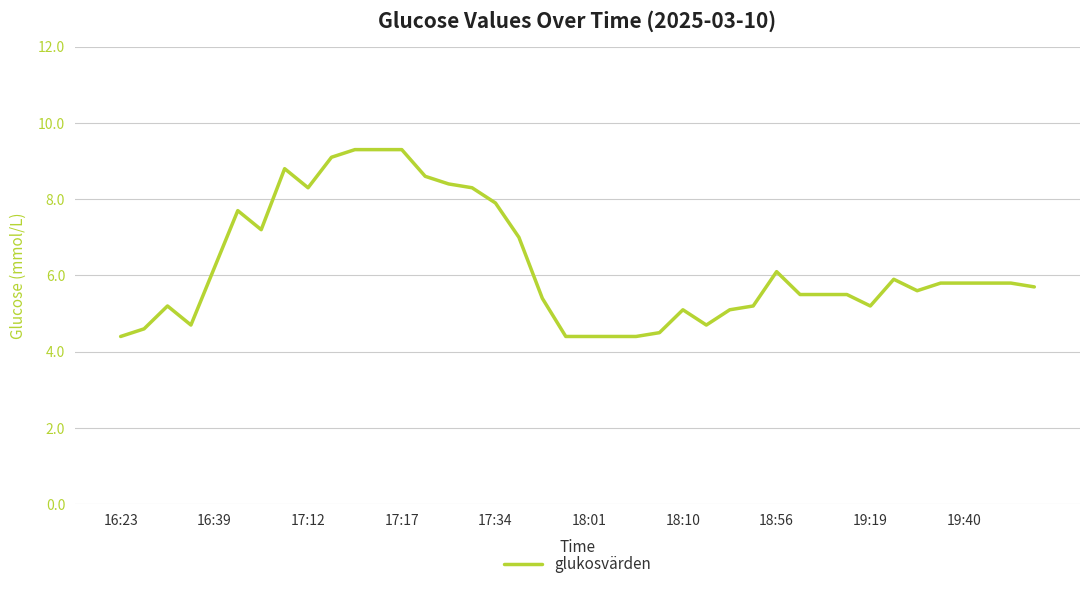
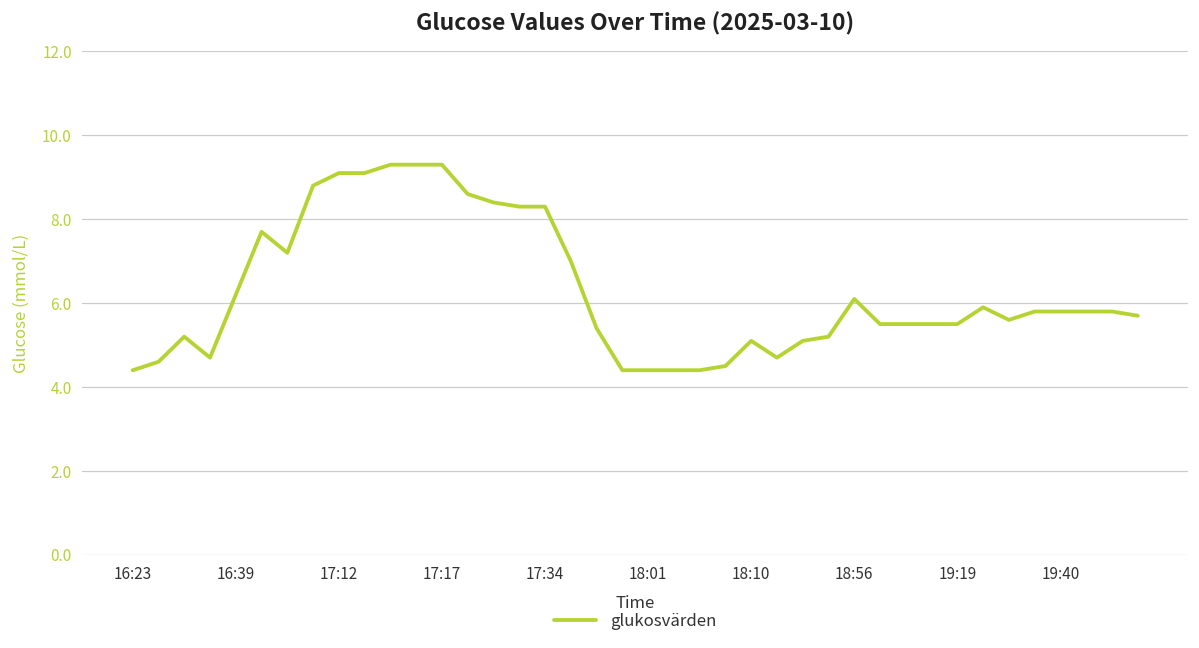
17:12: 8.3 -> 9.1
17:34: 7.9 -> 8.3
19:19: 5.2 -> 5.5
